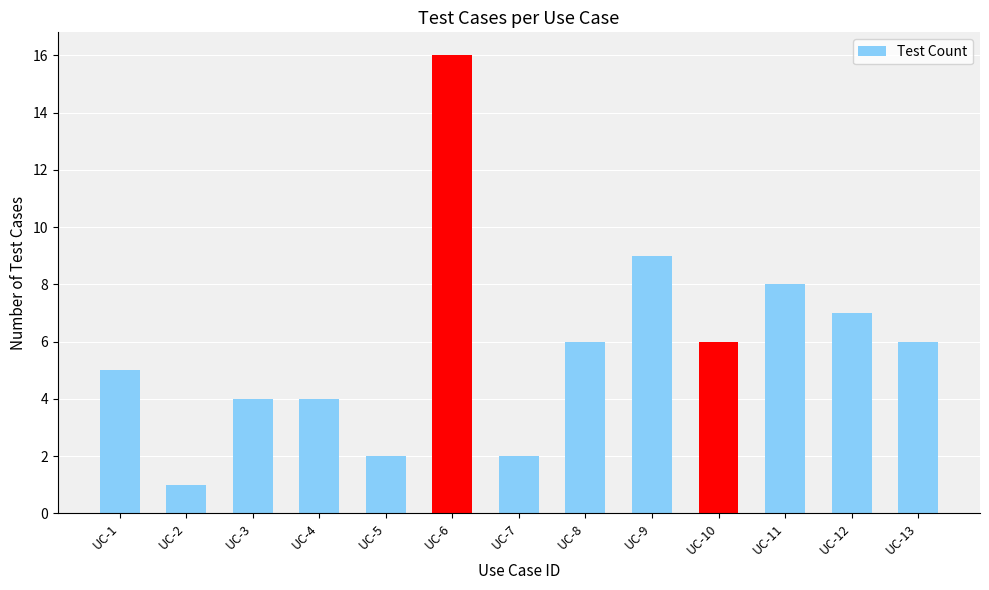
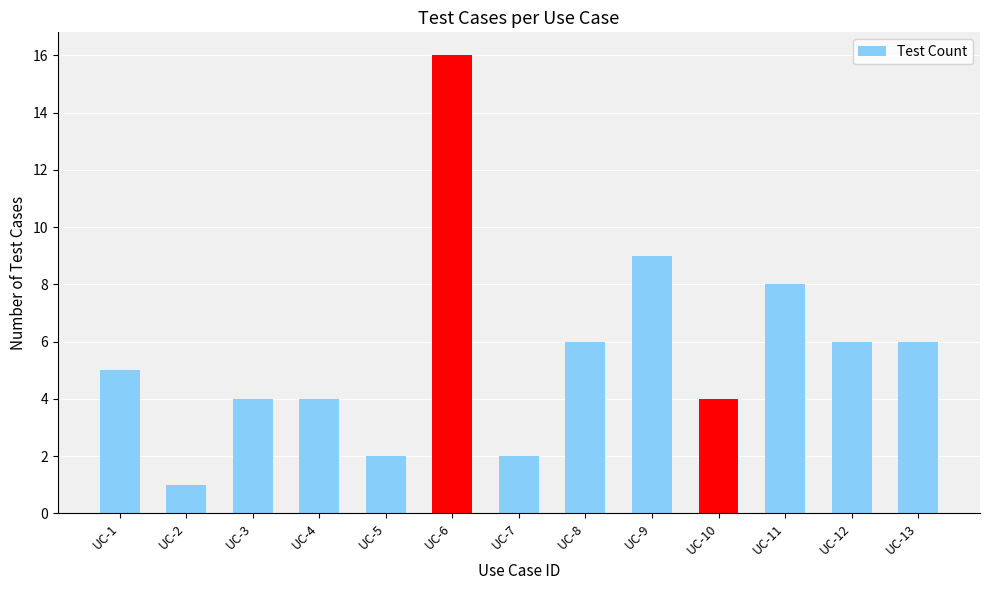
UC-10: 6 -> 4
UC-12: 7 -> 6
